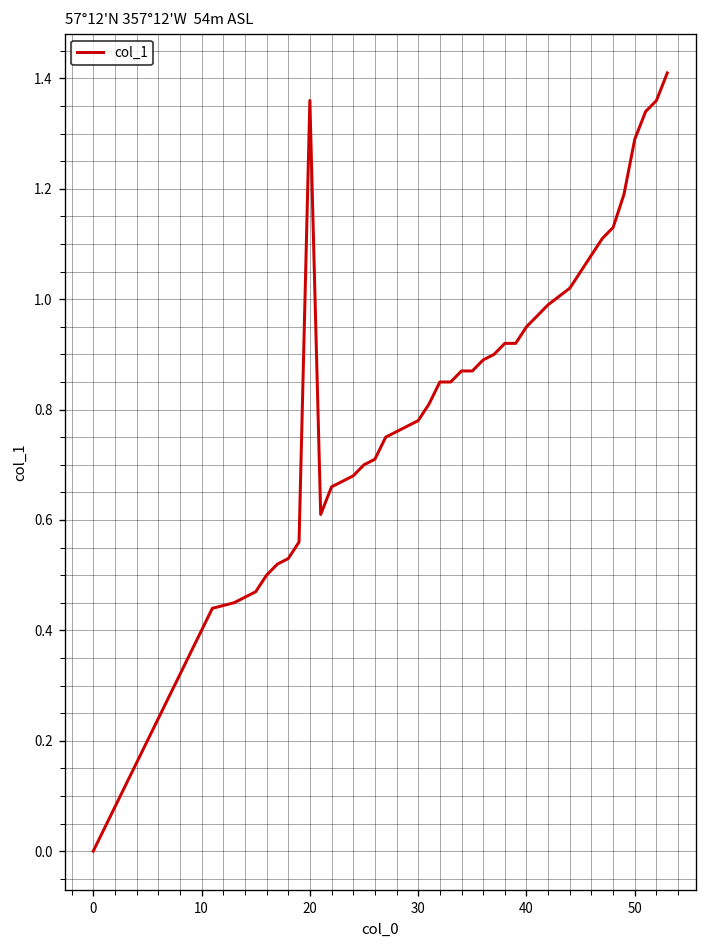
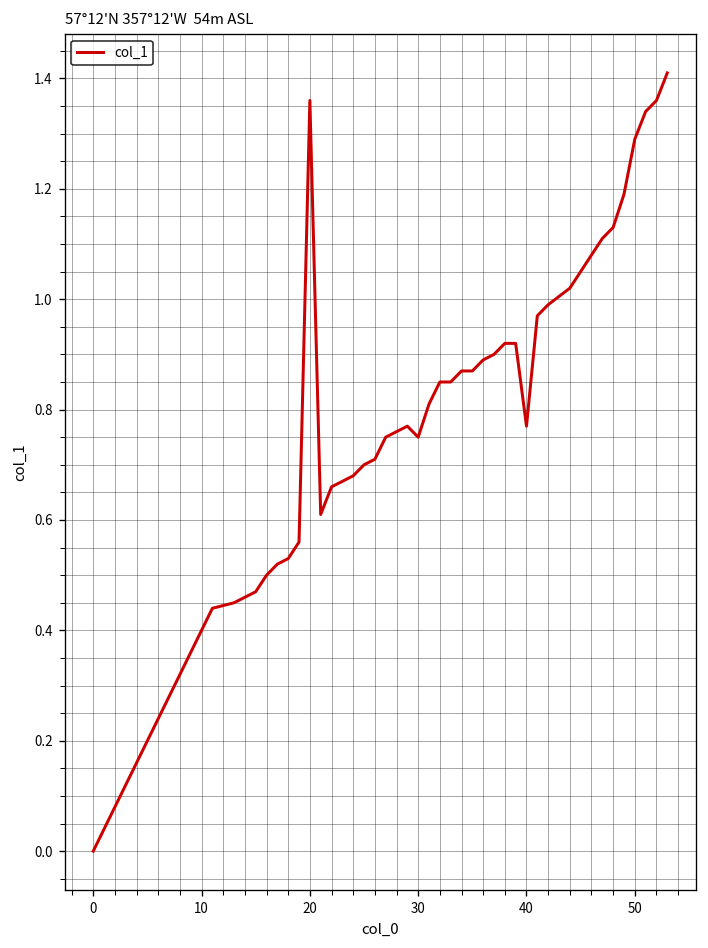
30: 0.78 -> 0.75
40: 0.95 -> 0.77
